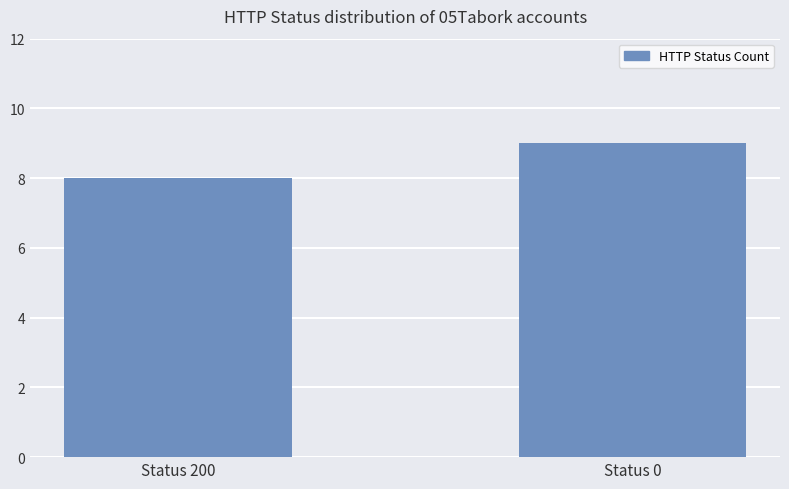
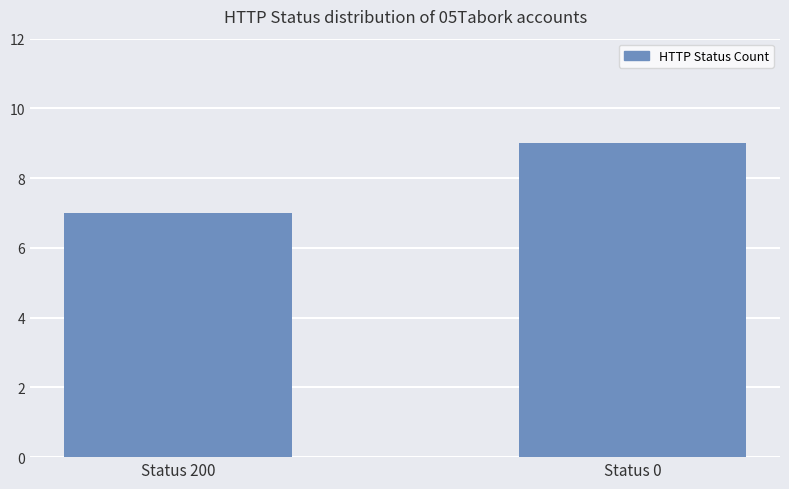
Status 200: 8 -> 7
